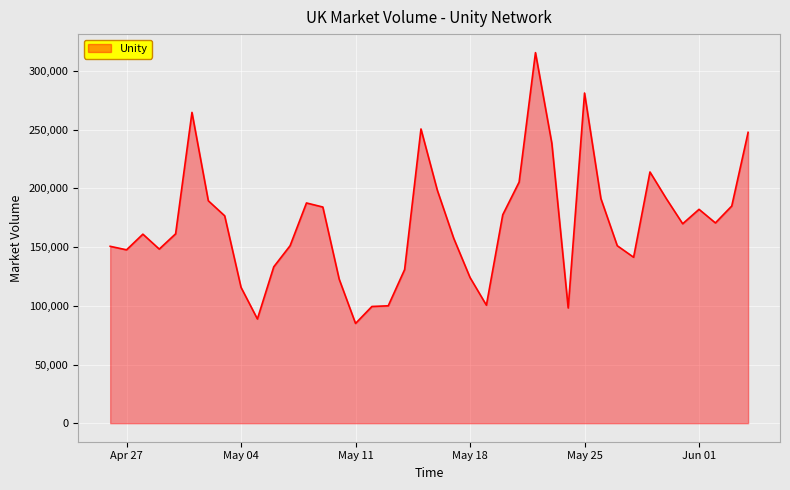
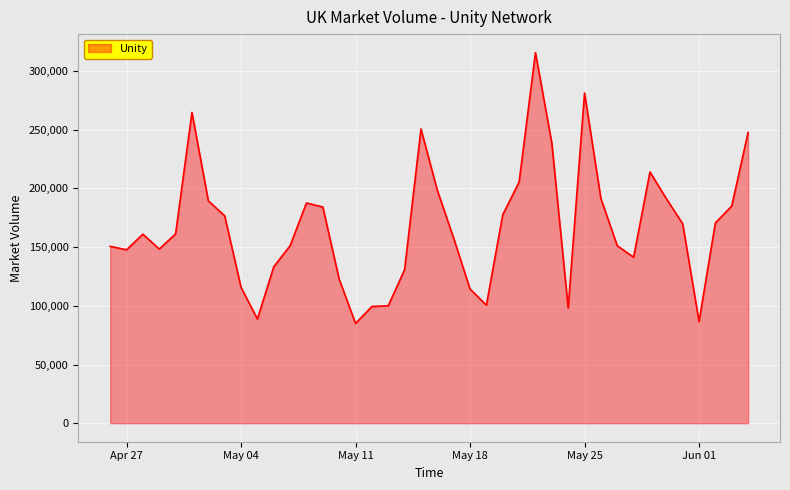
May 18: 124,000 -> 114,000
Jun 01: 182,000 -> 87,000
